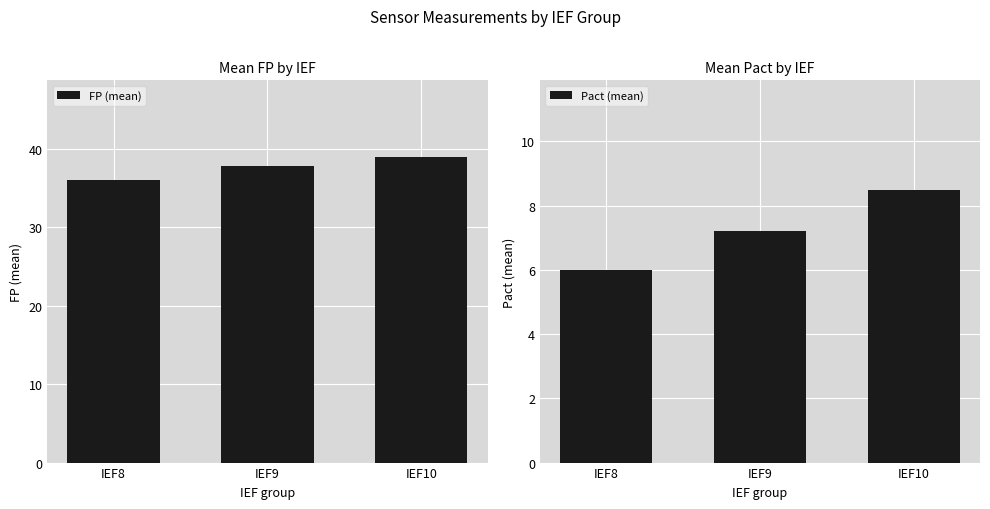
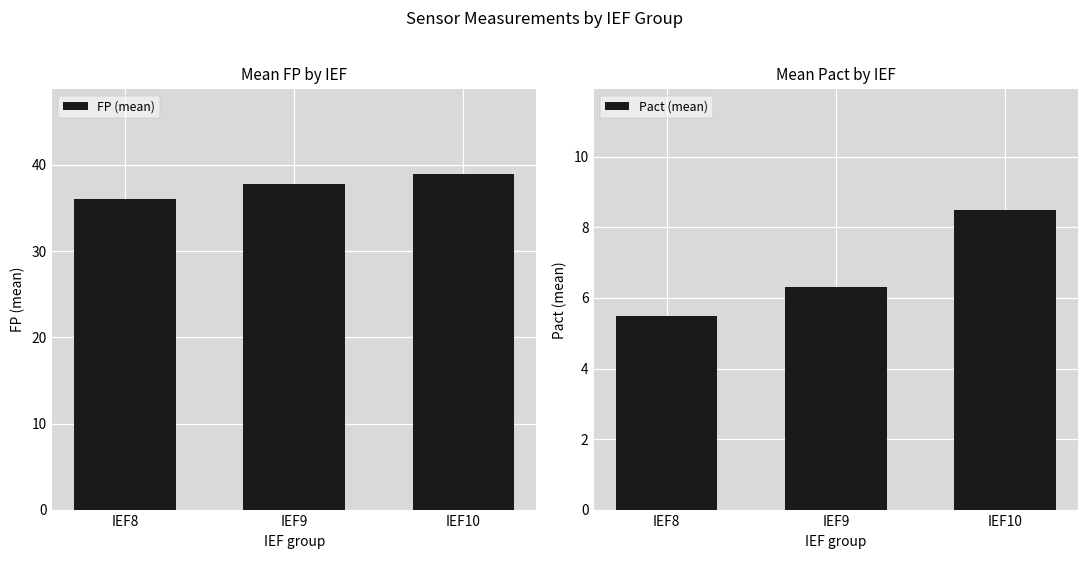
Mean Pact by IEF, IEF8: 6.0 -> 5.5
Mean Pact by IEF, IEF9: 7.2 -> 6.3
